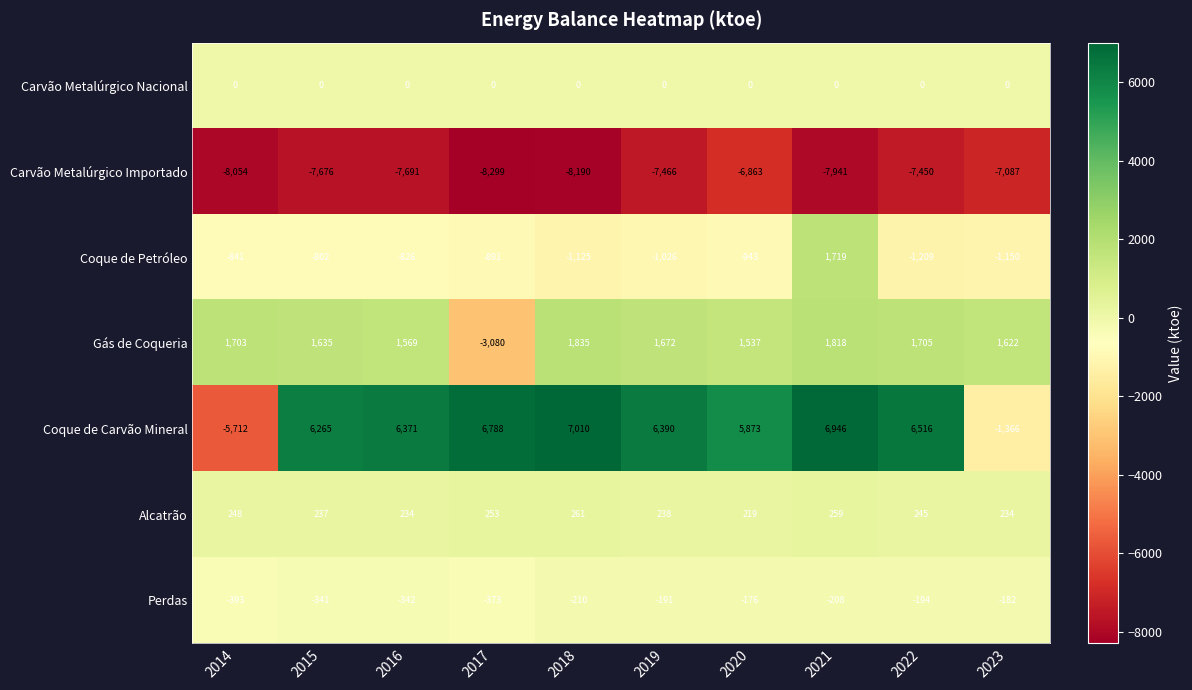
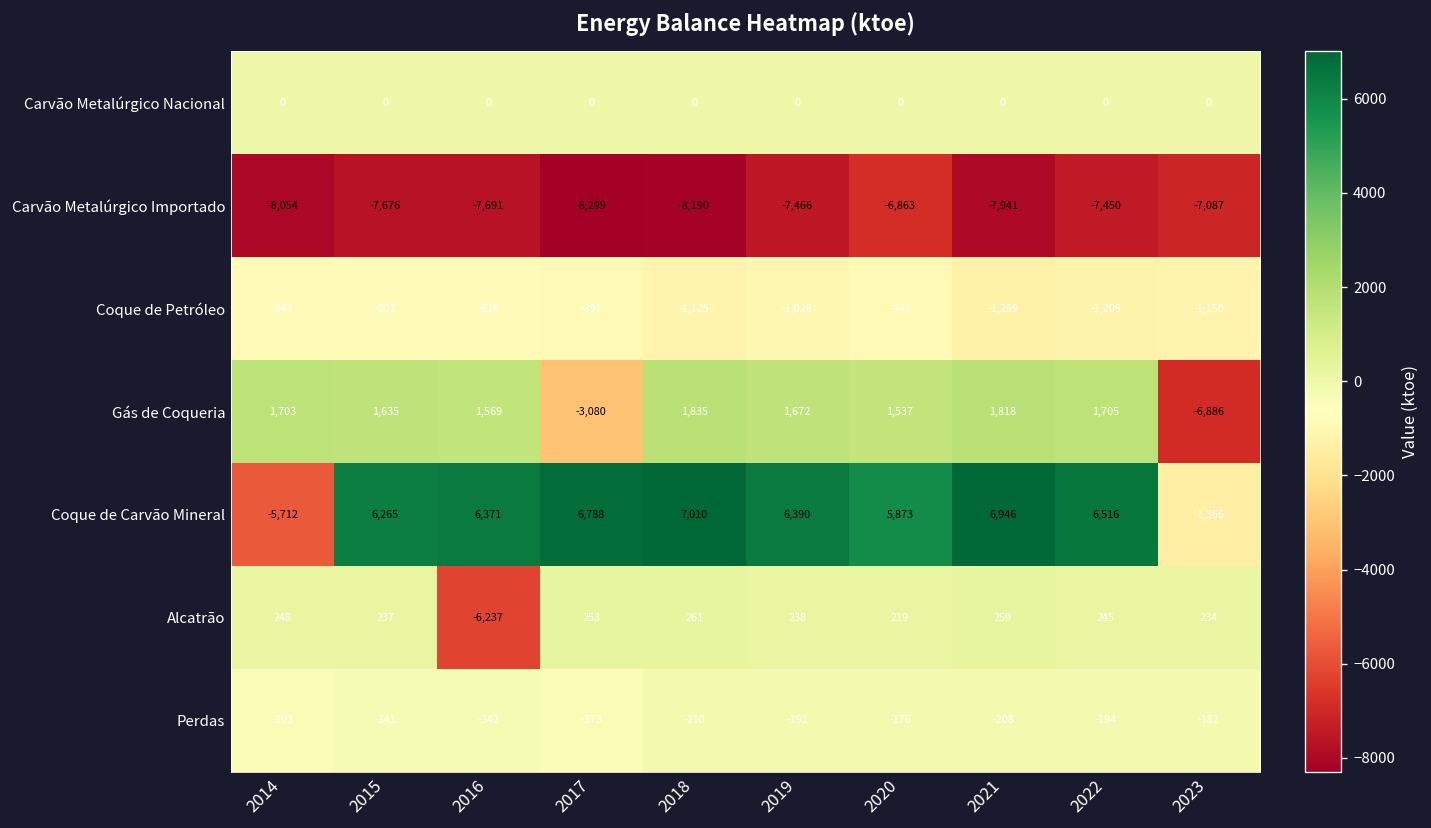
Coque de Petróleo, 2021: 1,719 -> -1,289
Gás de Coqueria, 2023: 1,622 -> -6,886
Alcatrão, 2016: 234 -> -6,237
